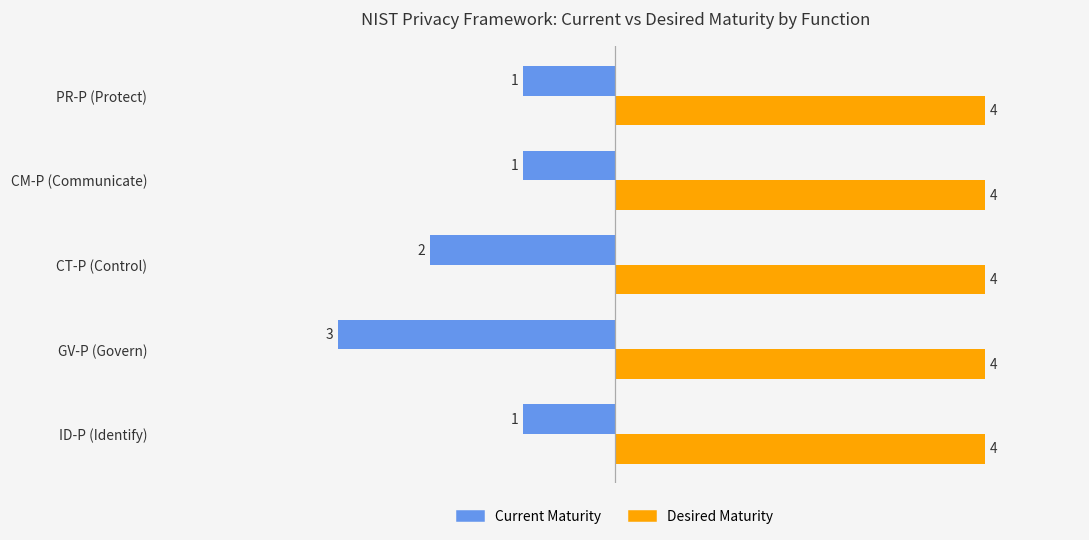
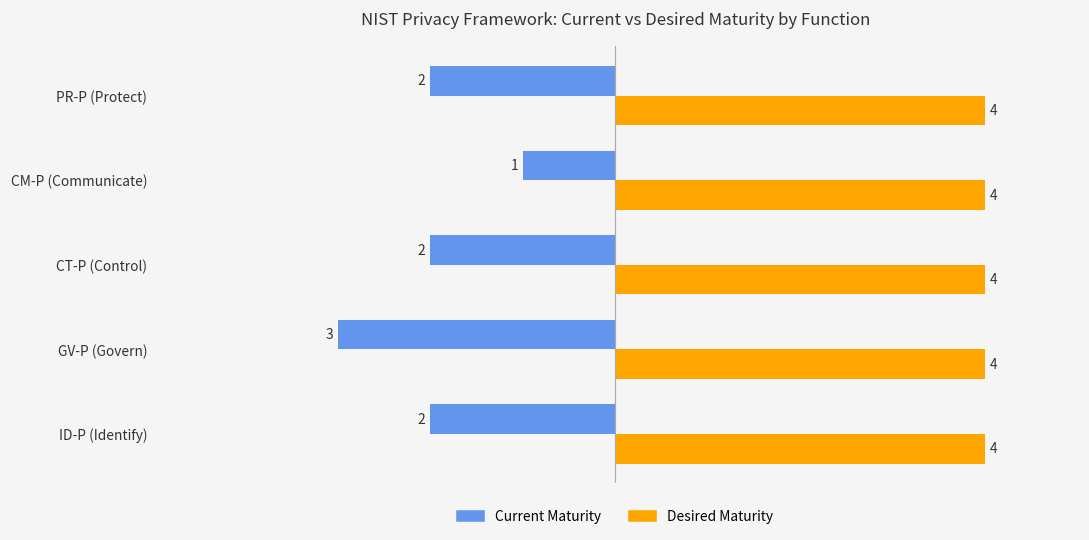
Current Maturity, PR-P (Protect): 1 -> 2
Current Maturity, ID-P (Identify): 1 -> 2
